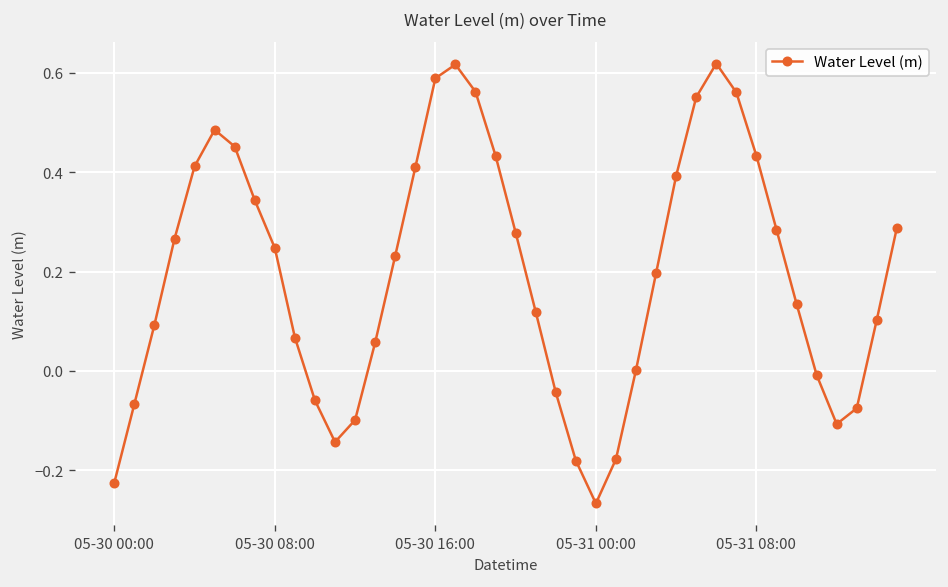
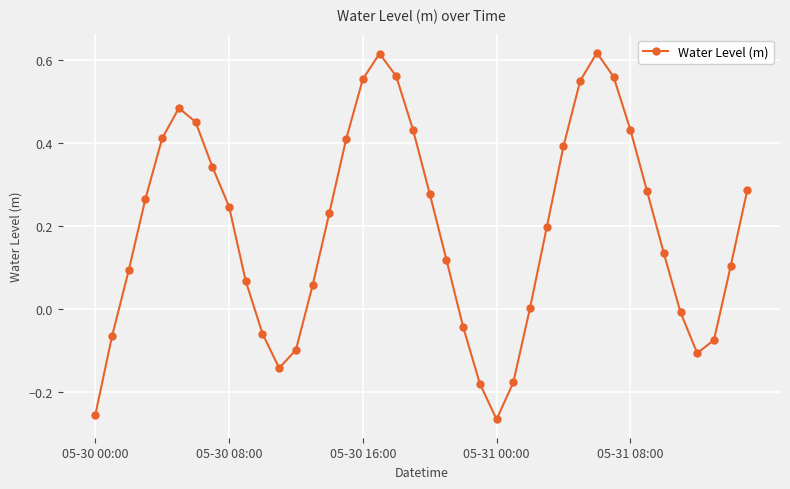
05-30 00:00: -0.22 -> -0.26
05-30 16:00: 0.59 -> 0.55
